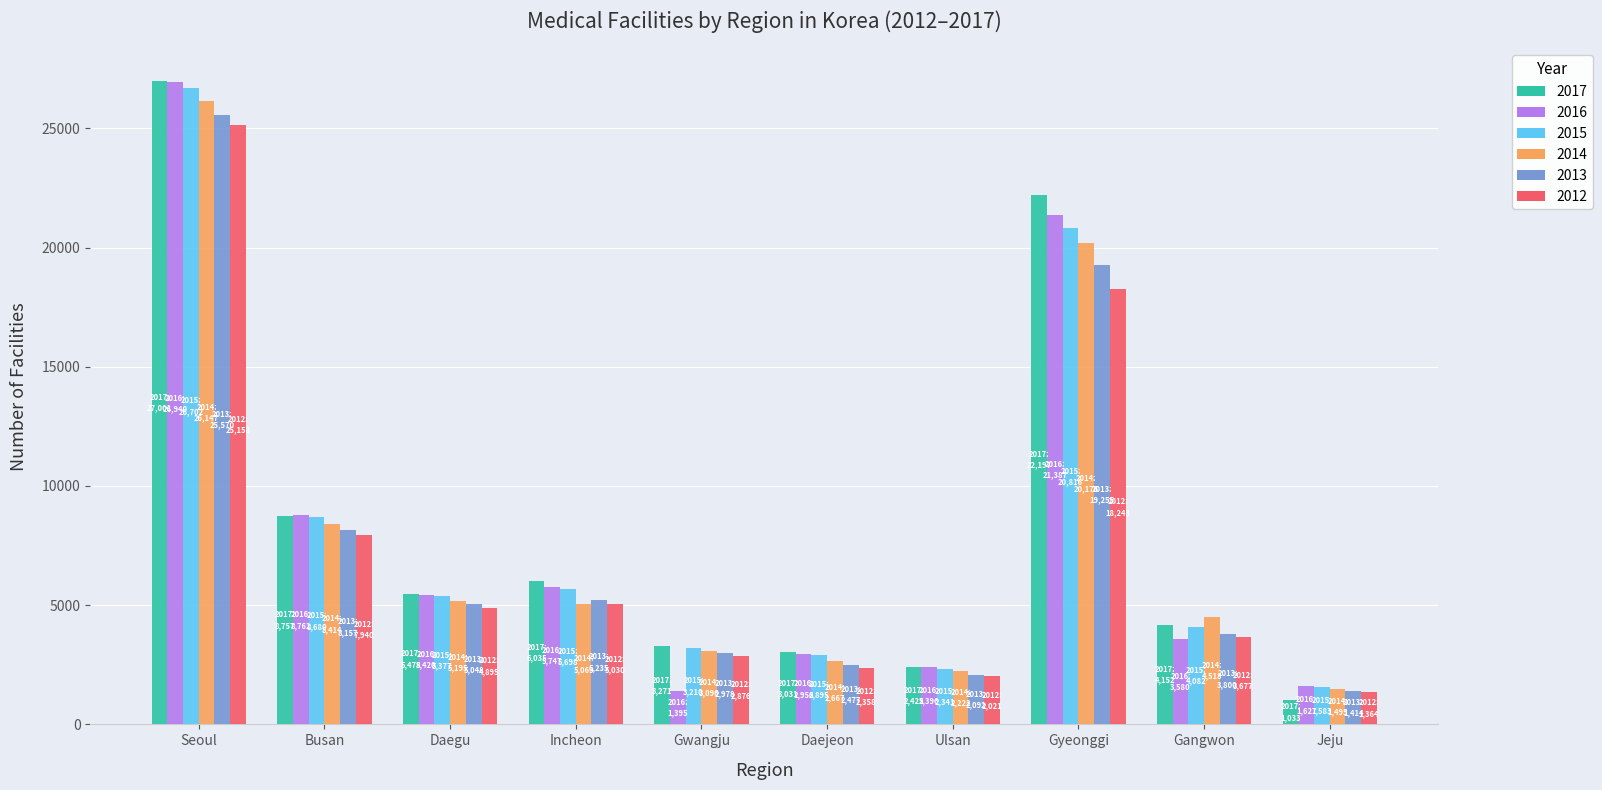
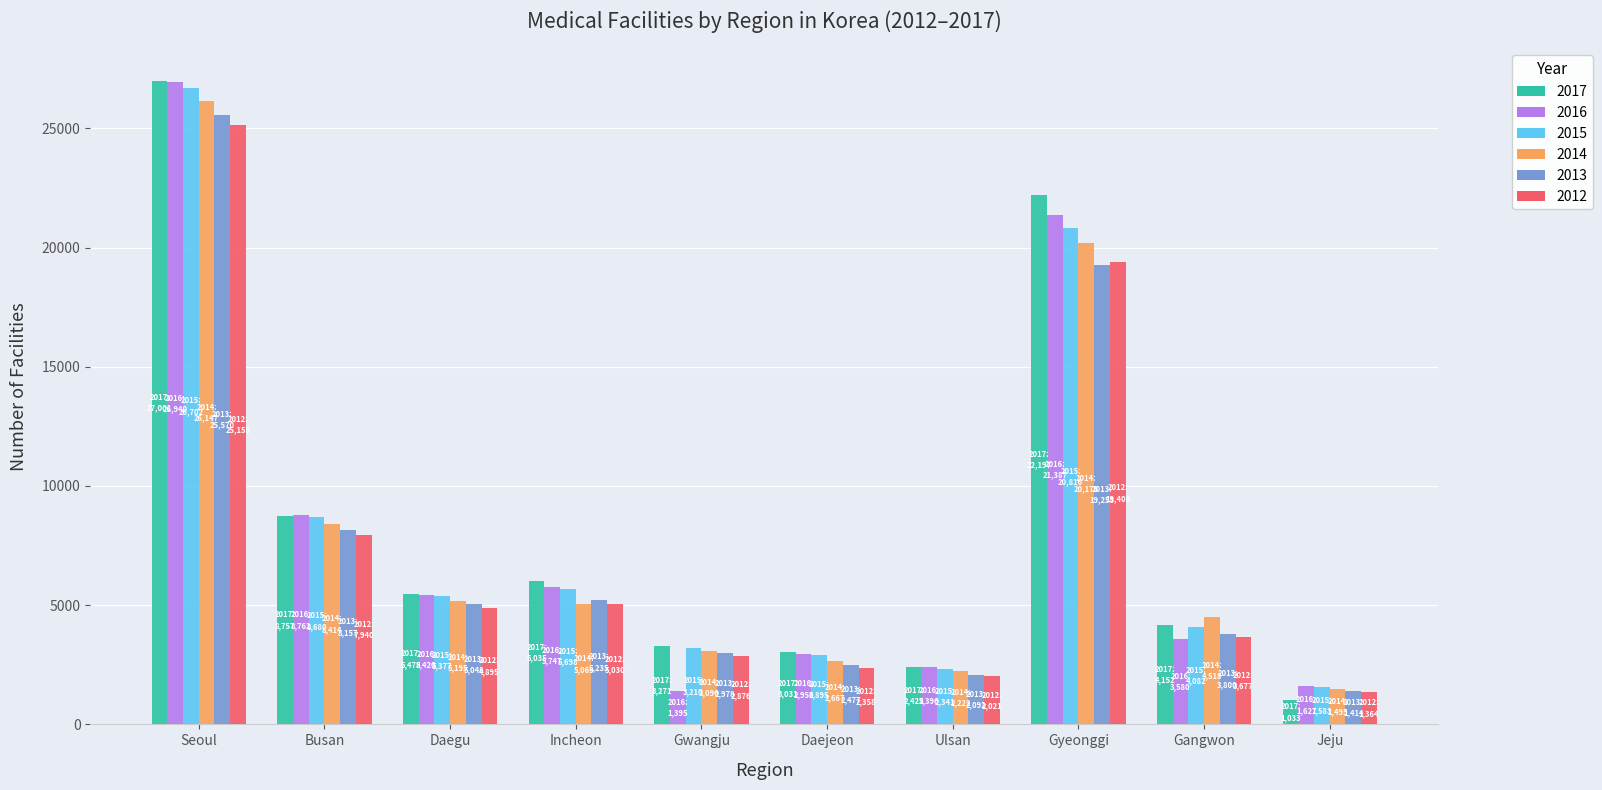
2012, Gyeonggi: 18,243 -> 19,406
